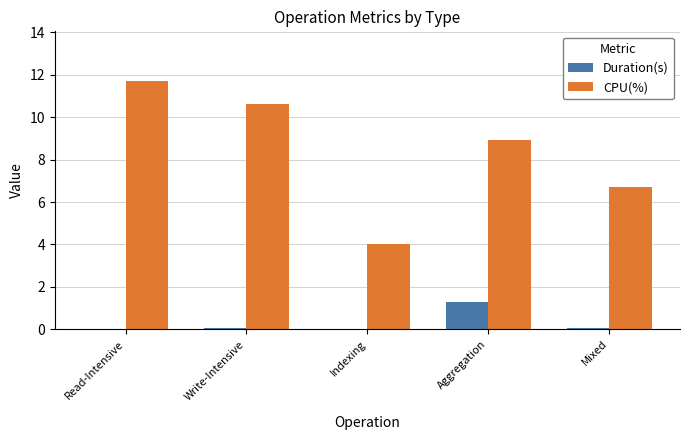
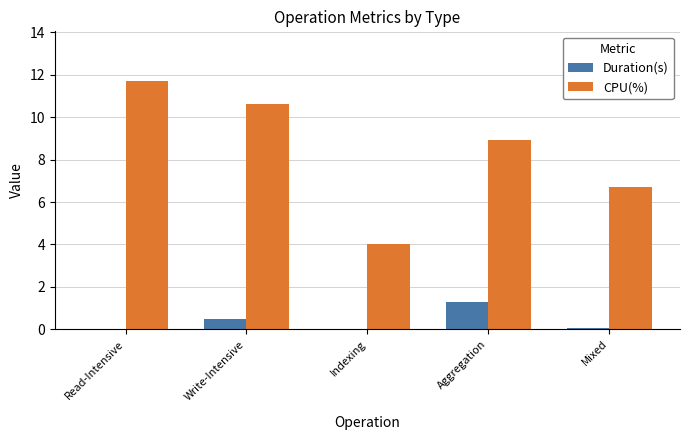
Duration(s), Write-Intensive: 0.1 -> 0.5
